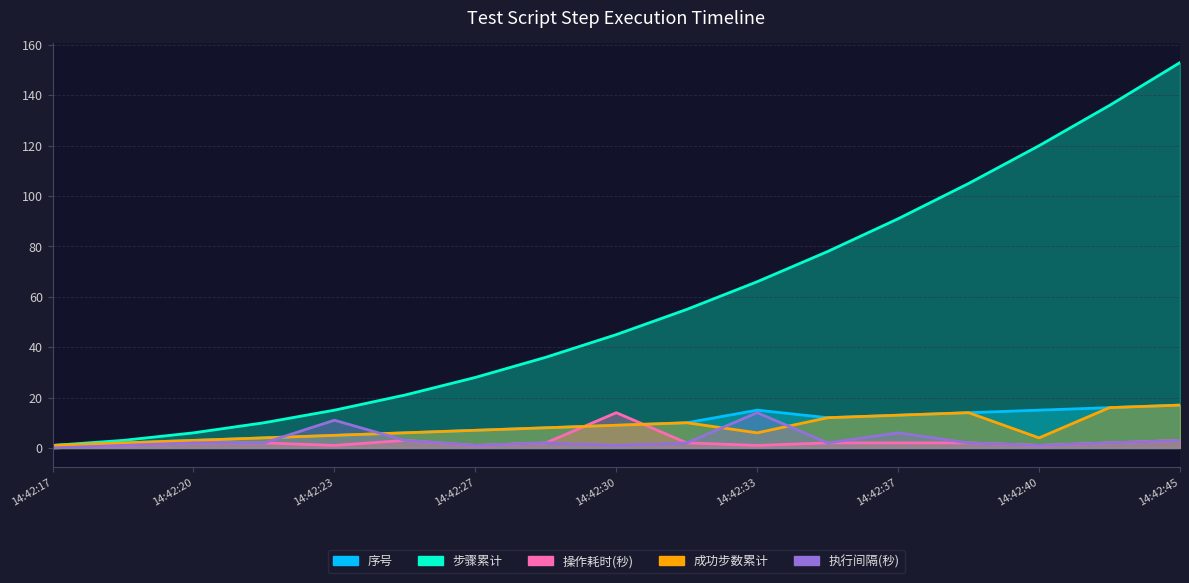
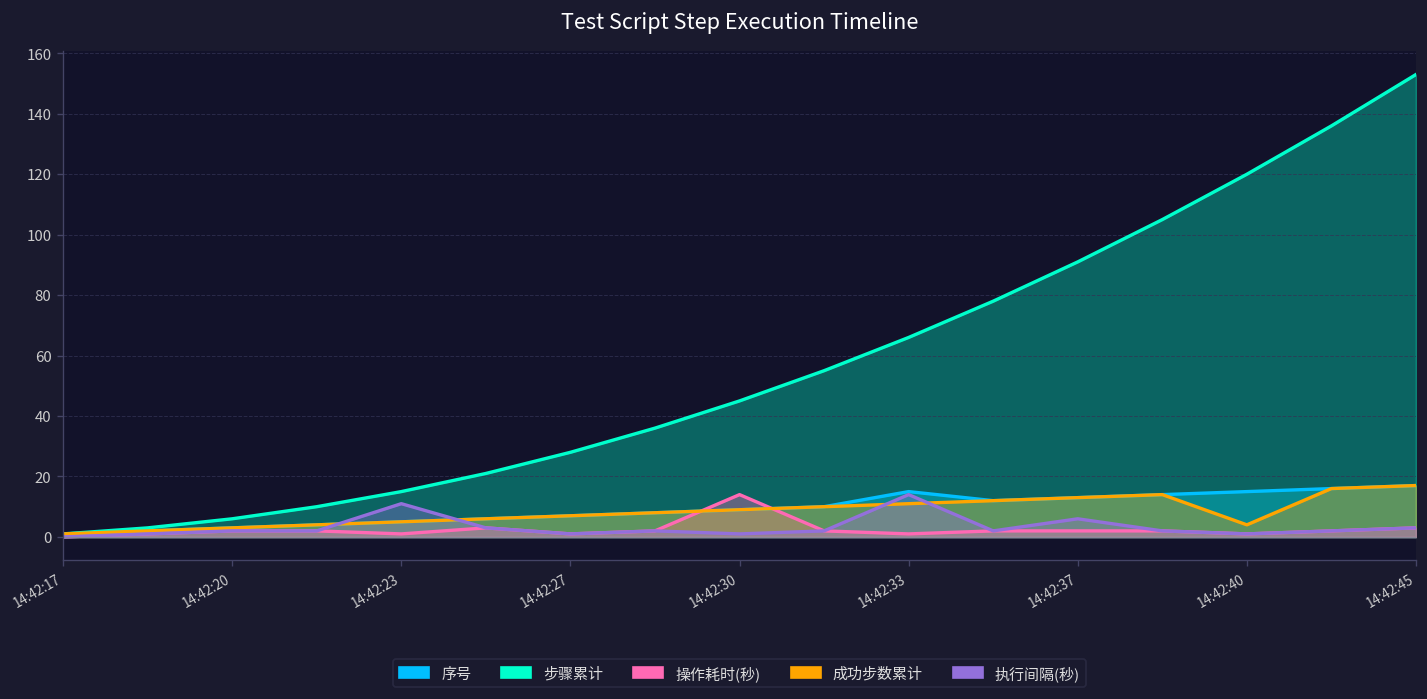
成功步数累计, 14:42:33: 6 -> 11
